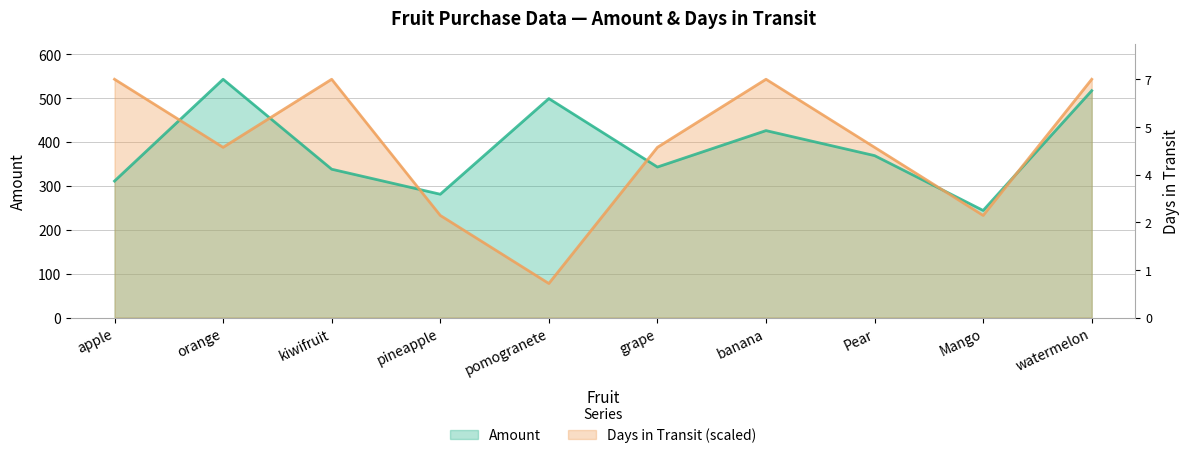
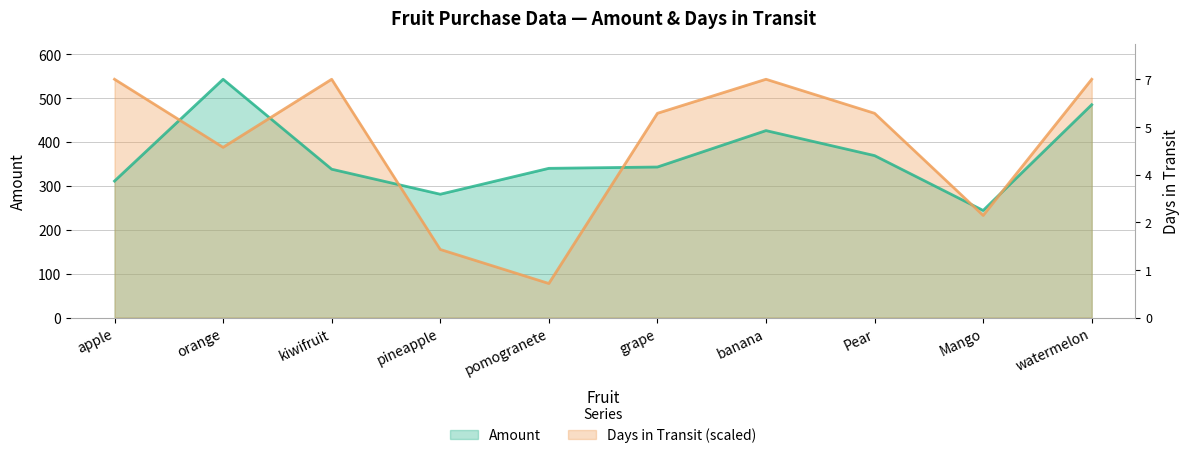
Days in Transit (scaled), pineapple: 230 -> 160
Amount, pomogranete: 500 -> 340
Days in Transit (scaled), grape: 390 -> 470
Days in Transit (scaled), Pear: 390 -> 470
Amount, watermelon: 520 -> 490
